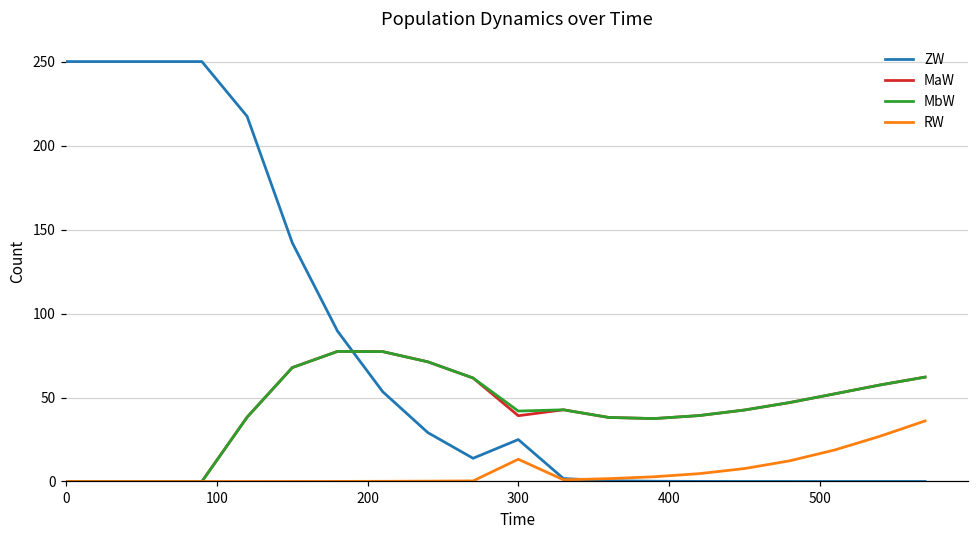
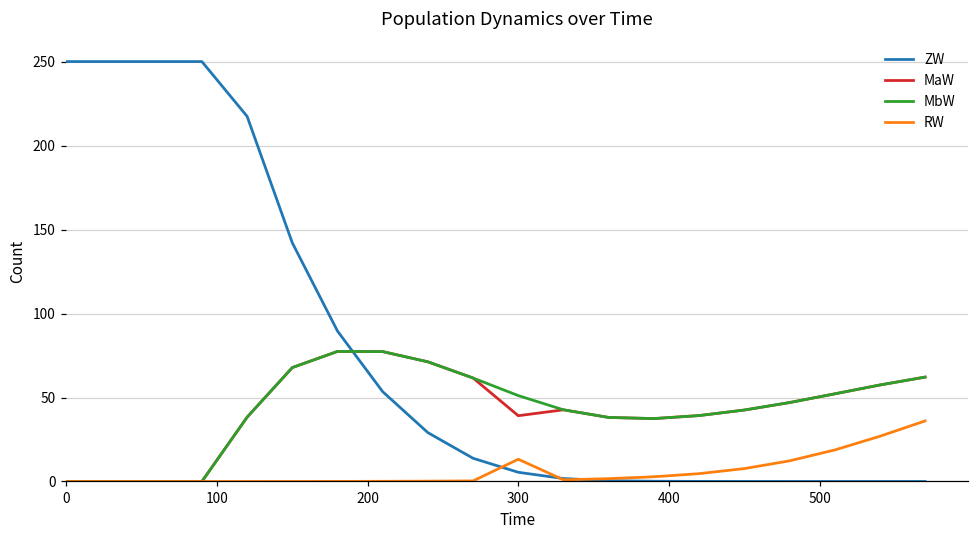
ZW, 300: 25 -> 5
MbW, 300: 42 -> 51
